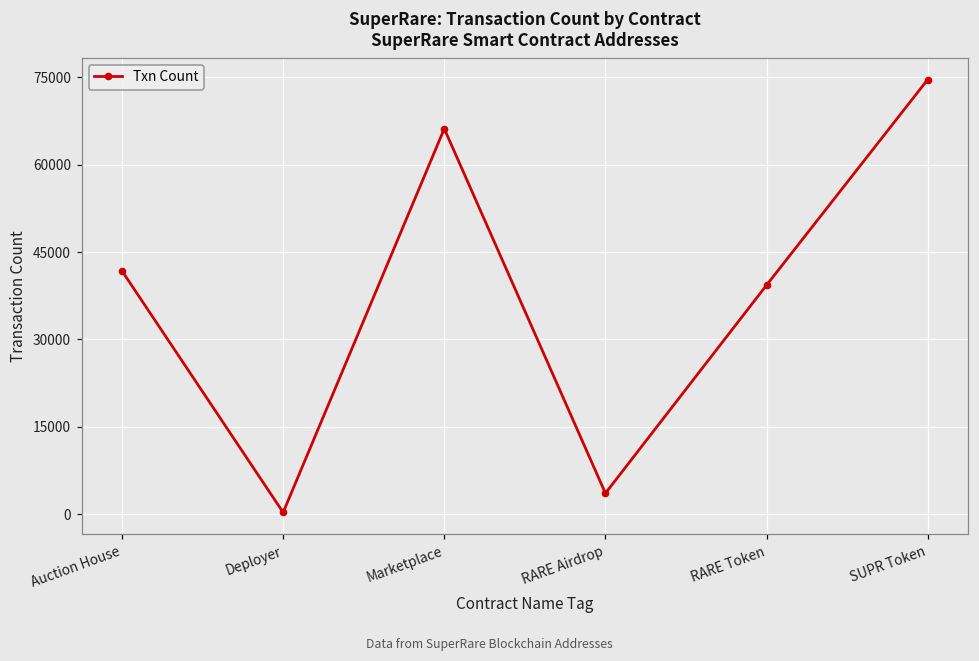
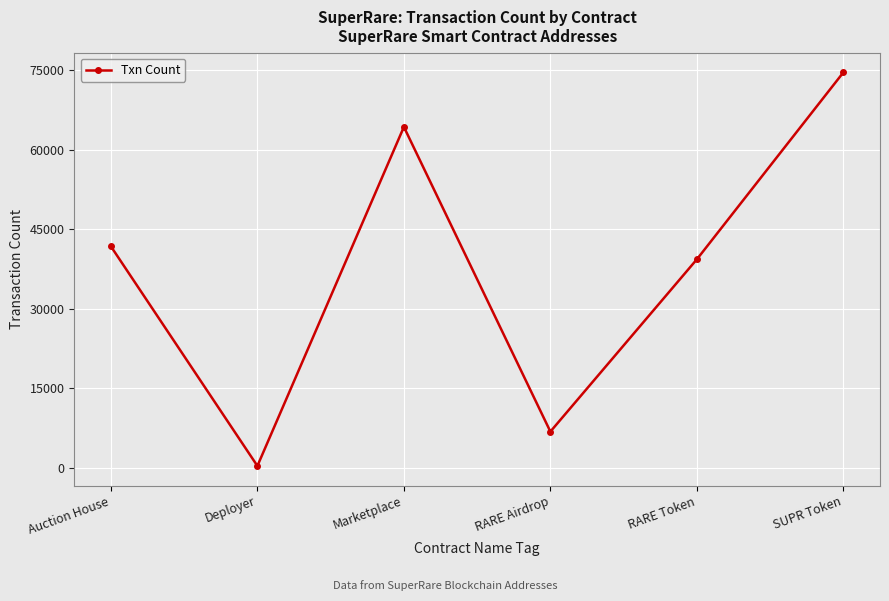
Marketplace: 66000 -> 64000
RARE Airdrop: 4000 -> 7000
